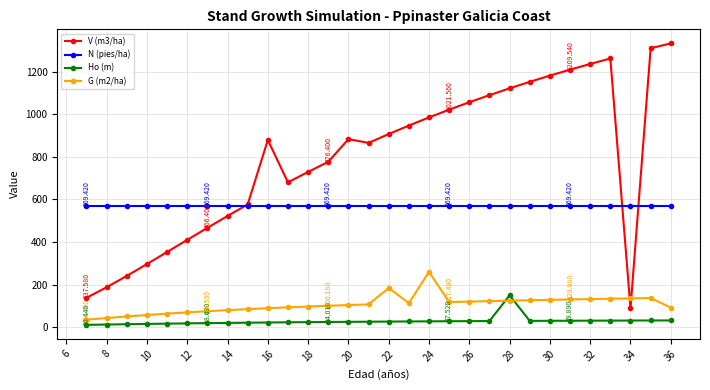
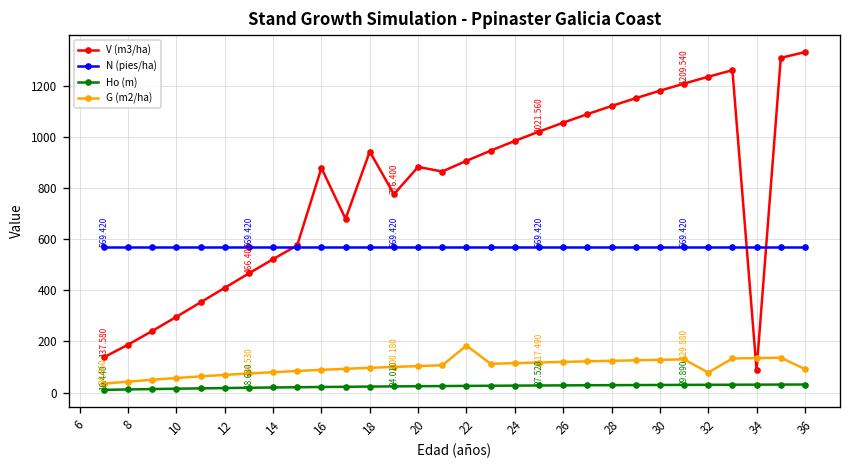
V (m3/ha), 18: 730 -> 940
G (m2/ha), 24: 260 -> 120
Ho (m), 28: 150 -> 30
G (m2/ha), 32: 130 -> 80
